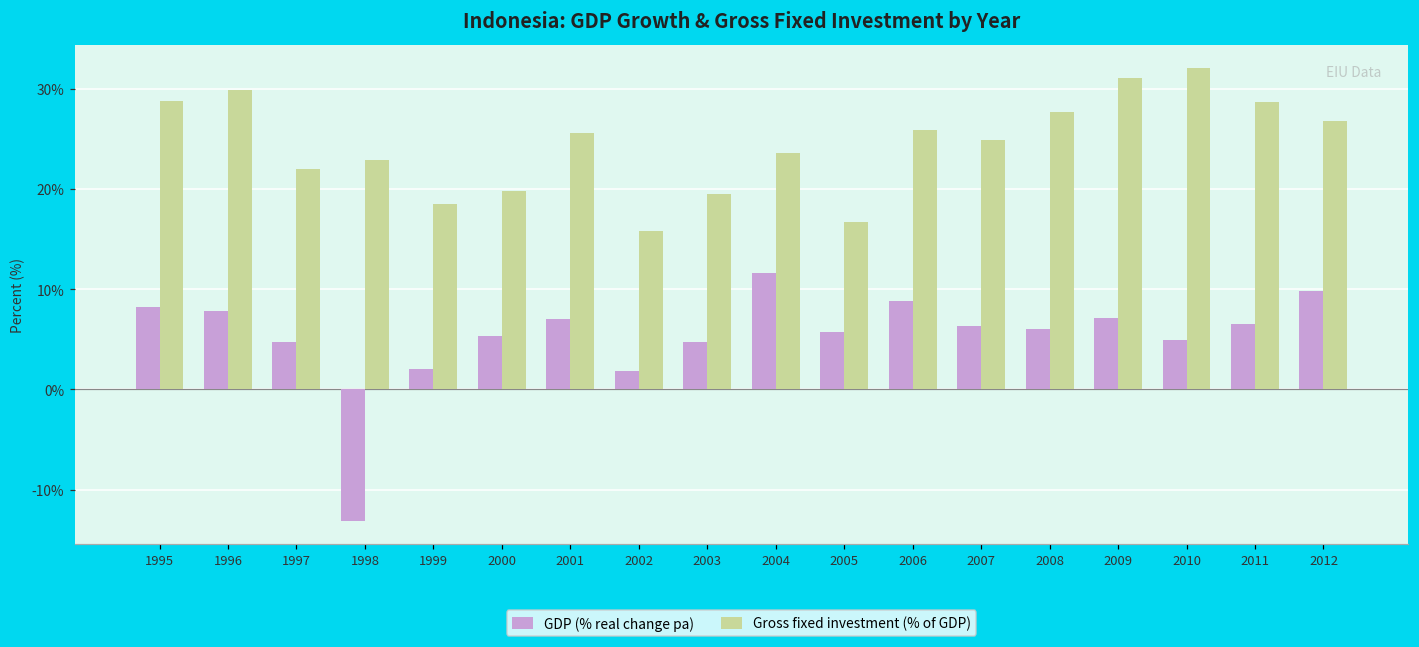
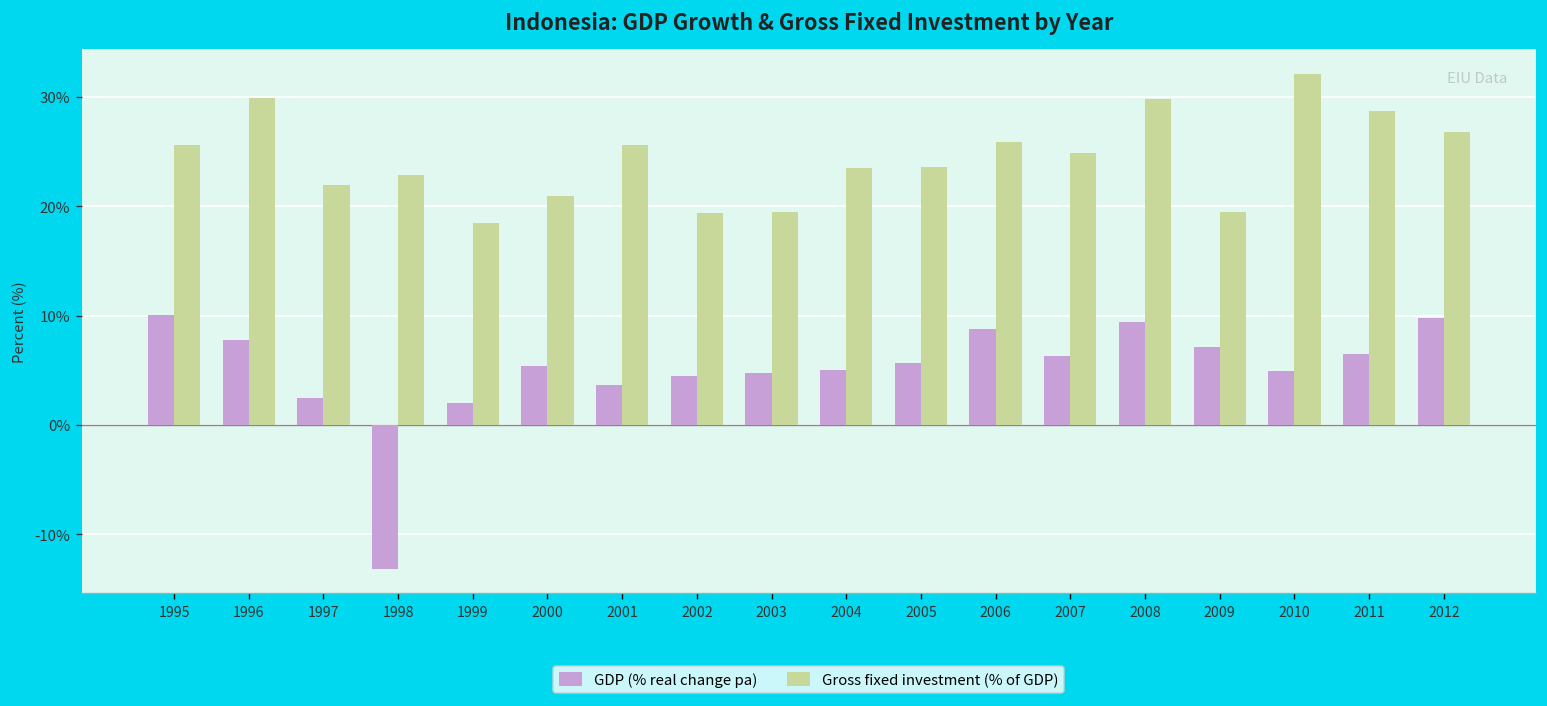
GDP (% real change pa), 1995: 8% -> 10%
Gross fixed investment (% of GDP), 1995: 29% -> 26%
GDP (% real change pa), 1997: 5% -> 3%
Gross fixed investment (% of GDP), 2000: 20% -> 21%
GDP (% real change pa), 2001: 7% -> 4%
GDP (% real change pa), 2002: 2% -> 4%
Gross fixed investment (% of GDP), 2002: 16% -> 19%
GDP (% real change pa), 2004: 12% -> 5%
Gross fixed investment (% of GDP), 2005: 17% -> 24%
GDP (% real change pa), 2008: 6% -> 9%
Gross fixed investment (% of GDP), 2008: 28% -> 30%
Gross fixed investment (% of GDP), 2009: 31% -> 19%
